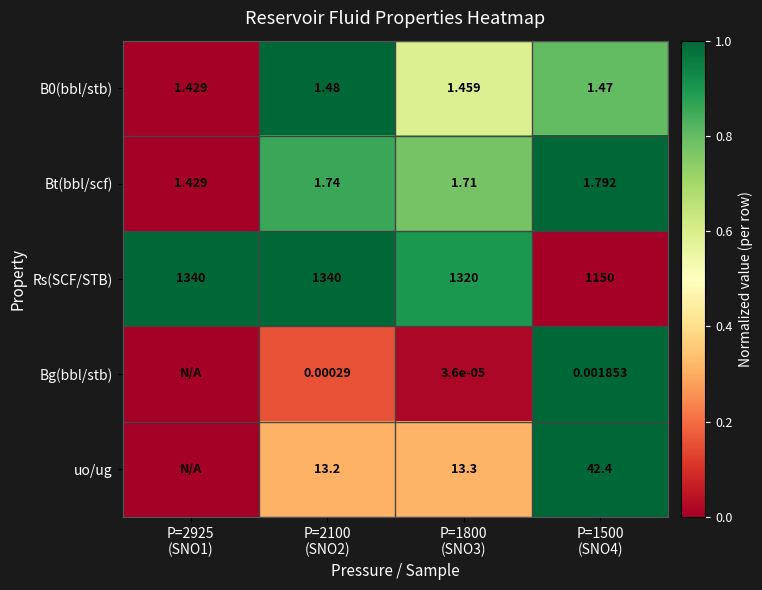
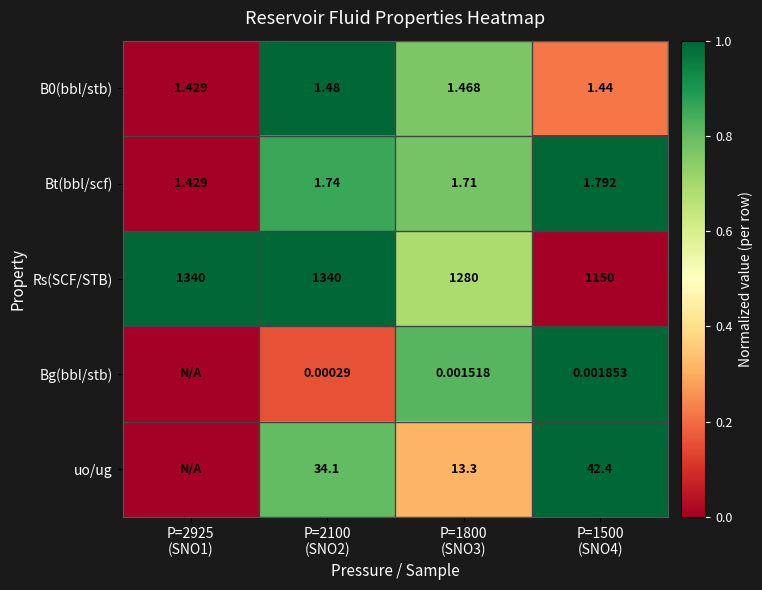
B0(bbl/stb), P=1800 (SNO3): 1.459 -> 1.468
B0(bbl/stb), P=1500 (SNO4): 1.47 -> 1.44
Rs(SCF/STB), P=1800 (SNO3): 1320 -> 1280
Bg(bbl/stb), P=1800 (SNO3): 3.6e-05 -> 0.001518
uo/ug, P=2100 (SNO2): 13.2 -> 34.1
